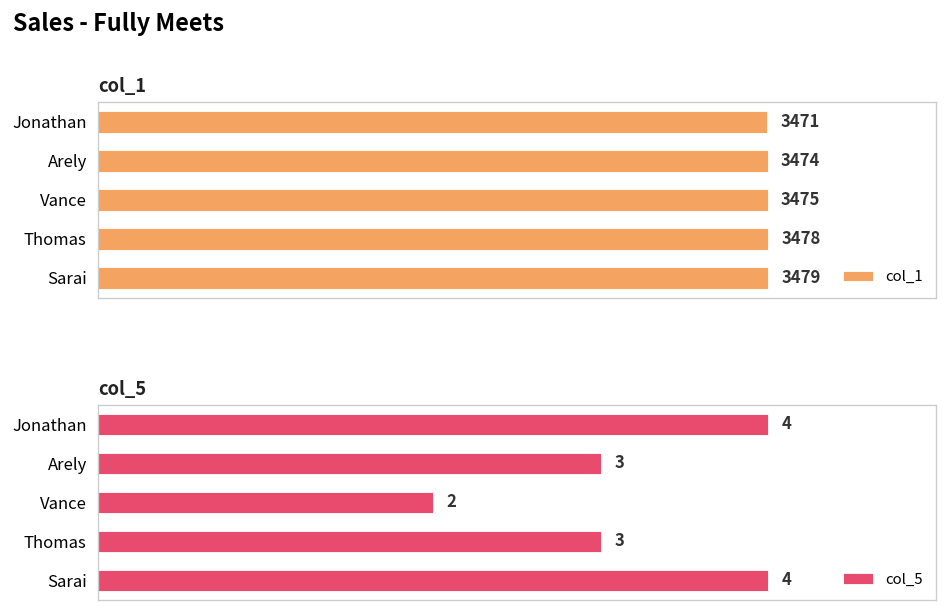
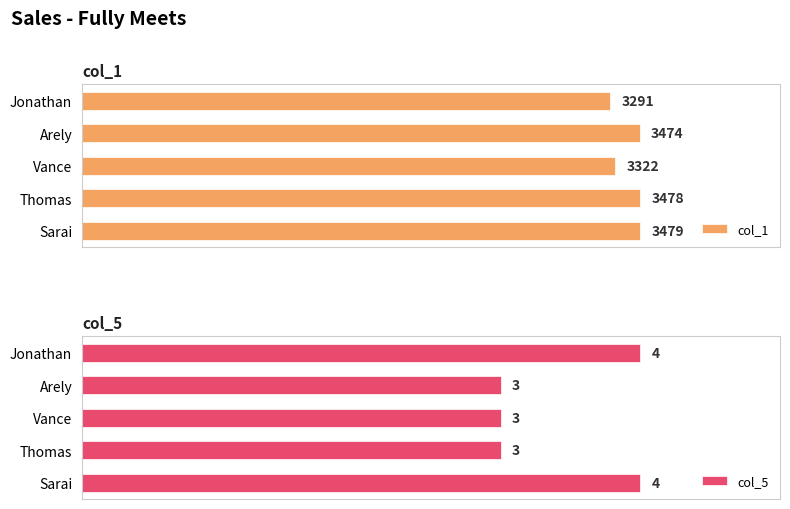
col_1, Jonathan: 3471 -> 3291
col_1, Vance: 3475 -> 3322
col_5, Vance: 2 -> 3
